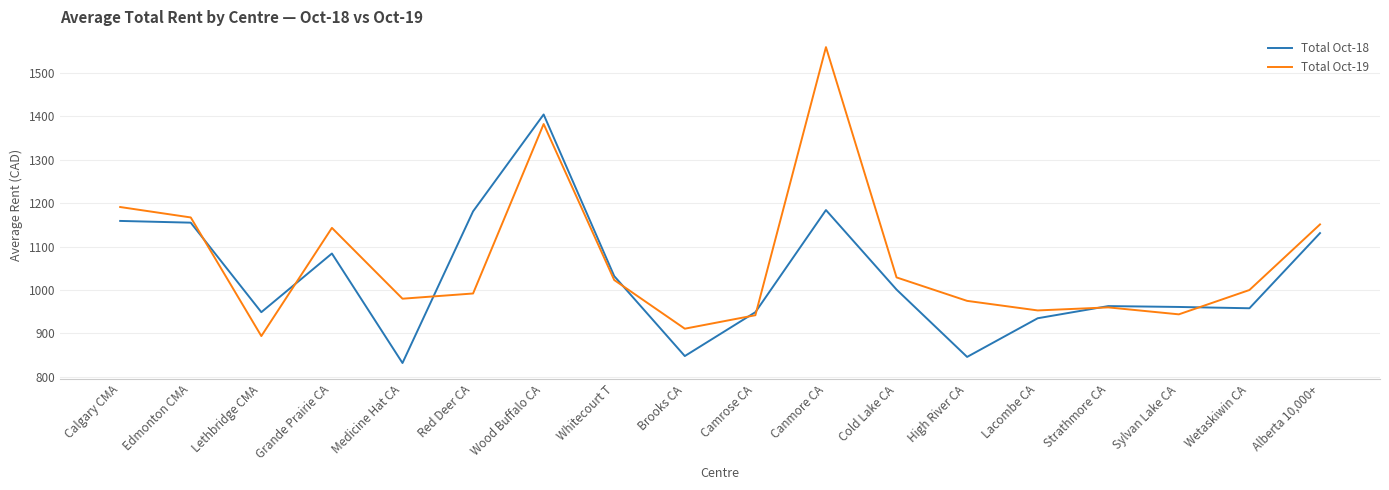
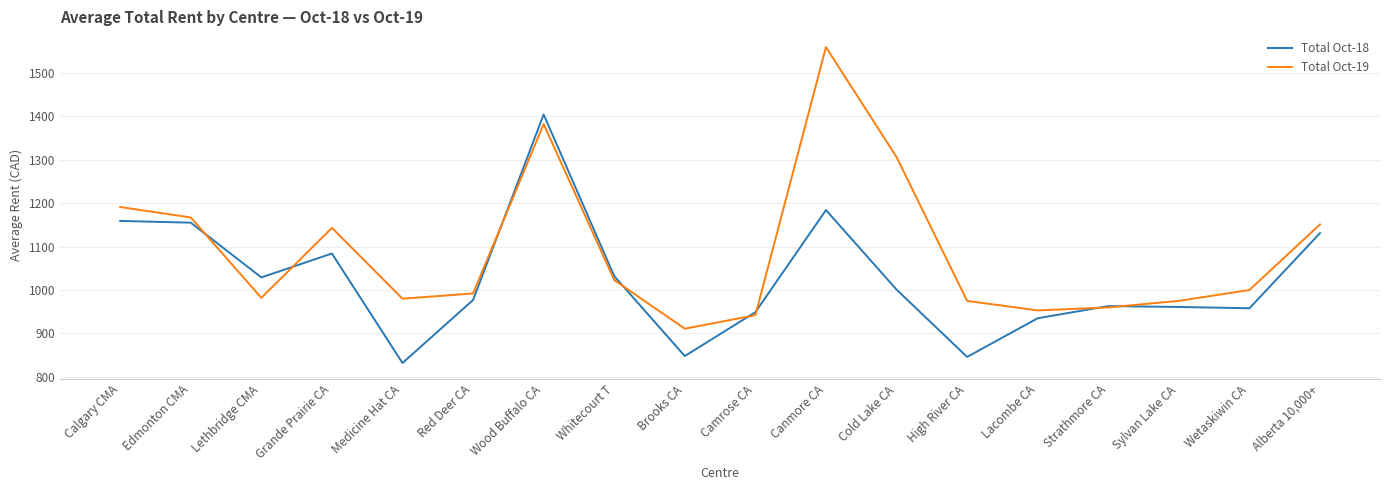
Total Oct-18, Lethbridge CMA: 950 -> 1030
Total Oct-19, Lethbridge CMA: 890 -> 980
Total Oct-18, Red Deer CA: 1180 -> 980
Total Oct-19, Cold Lake CA: 1030 -> 1310
Total Oct-19, Sylvan Lake CA: 940 -> 980
